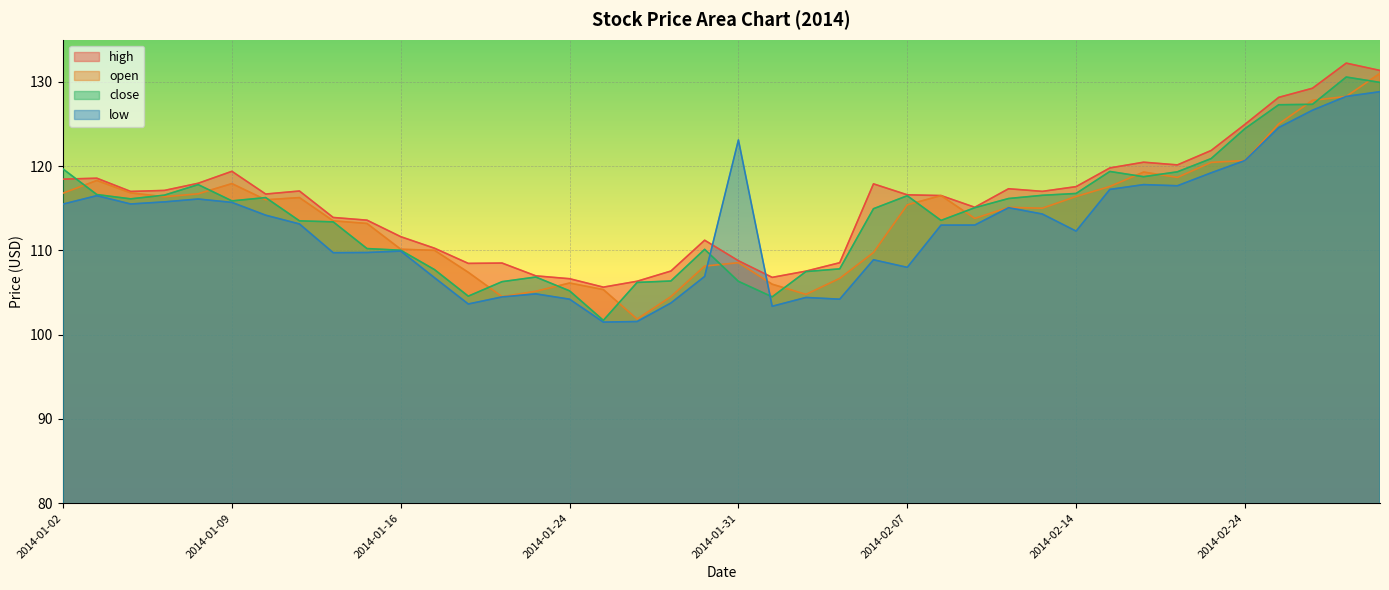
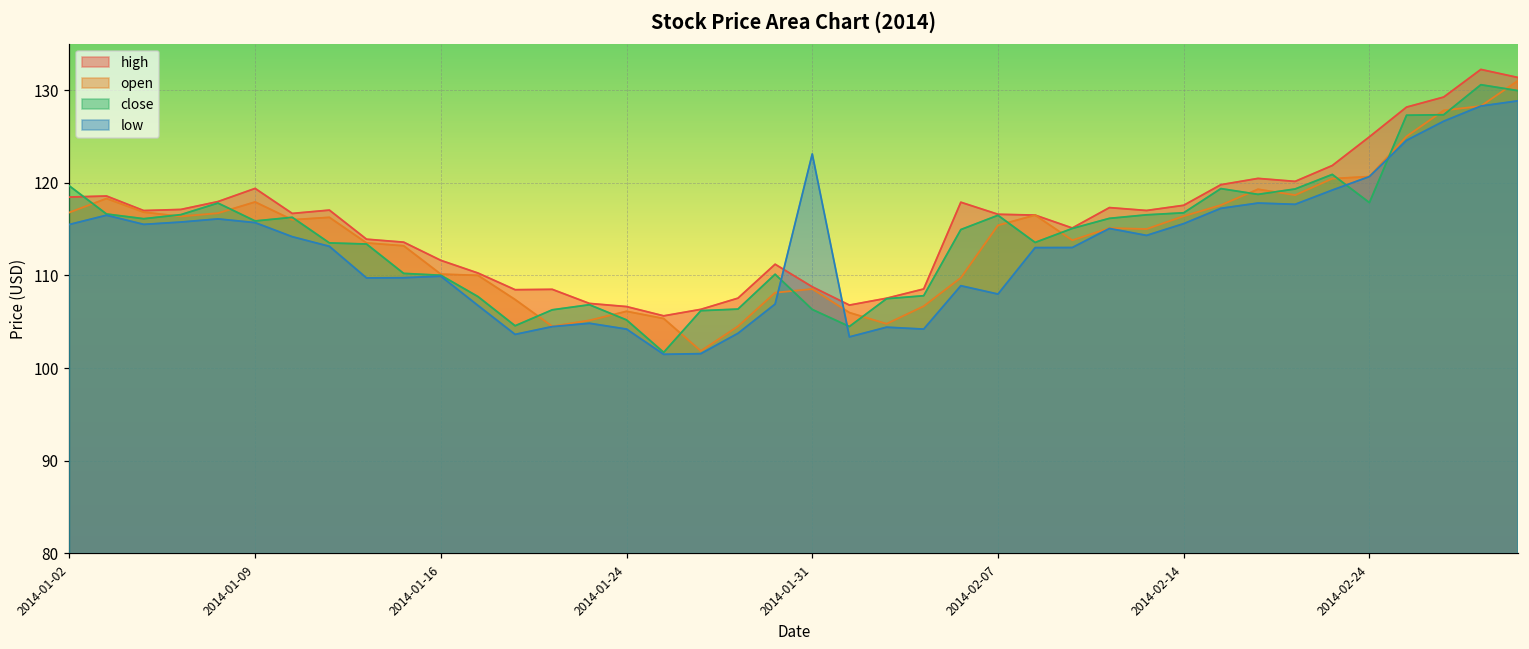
low, 2014-02-14: 112 -> 116
close, 2014-02-24: 124 -> 118
